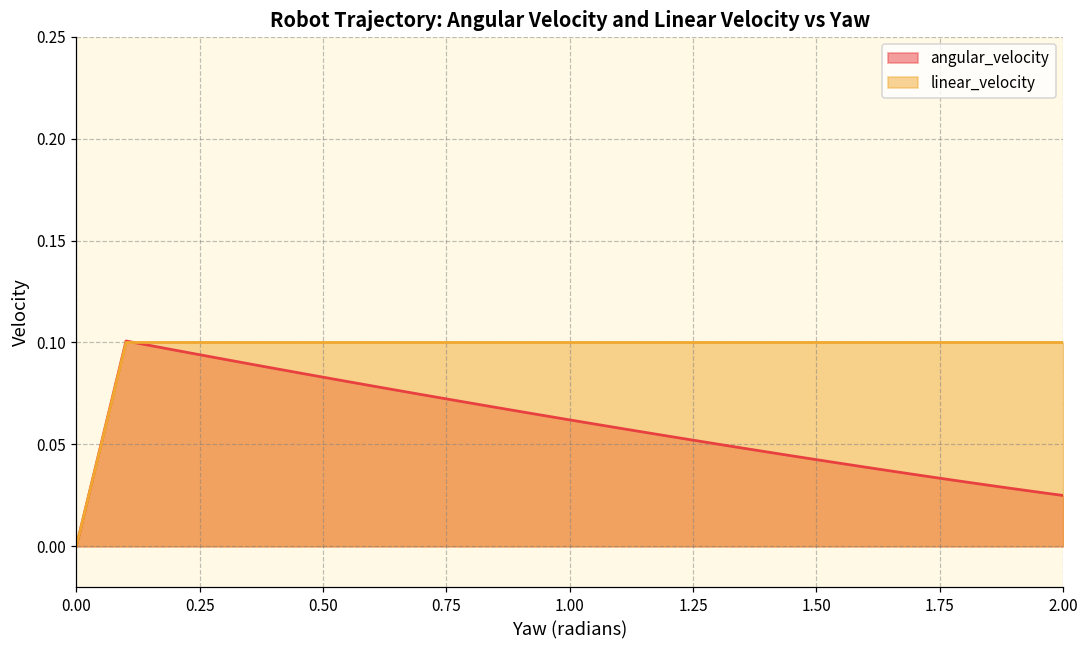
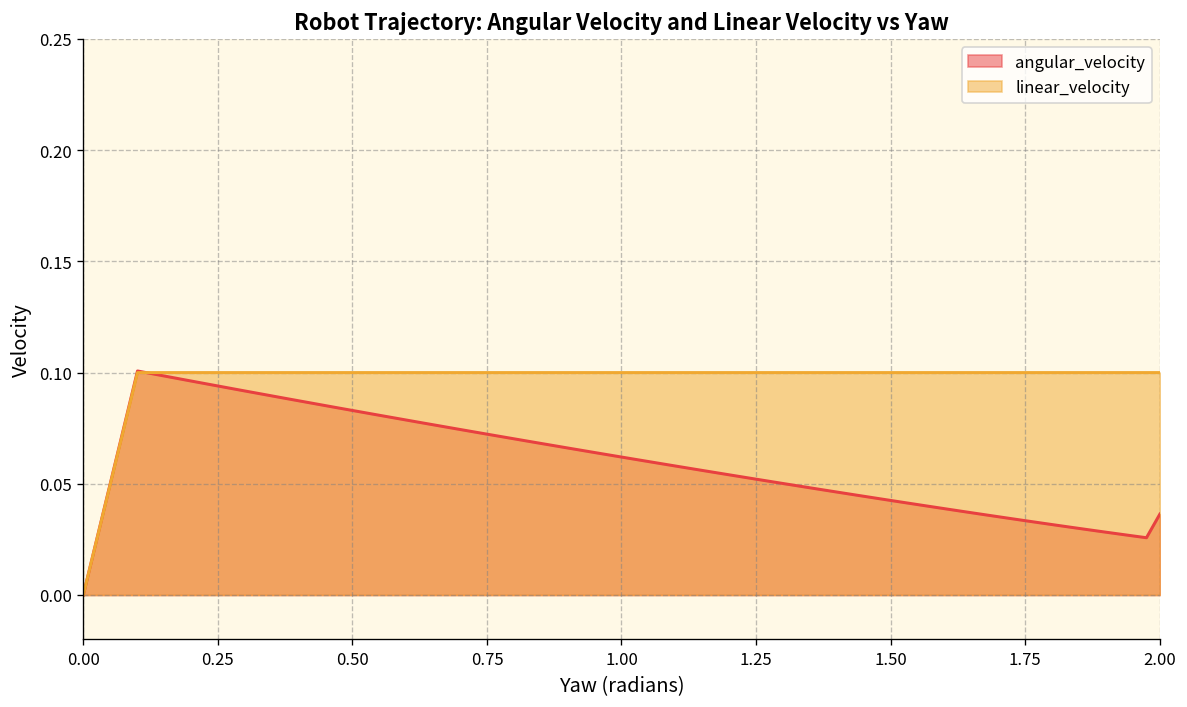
angular_velocity, 2.00: 0.025 -> 0.036
